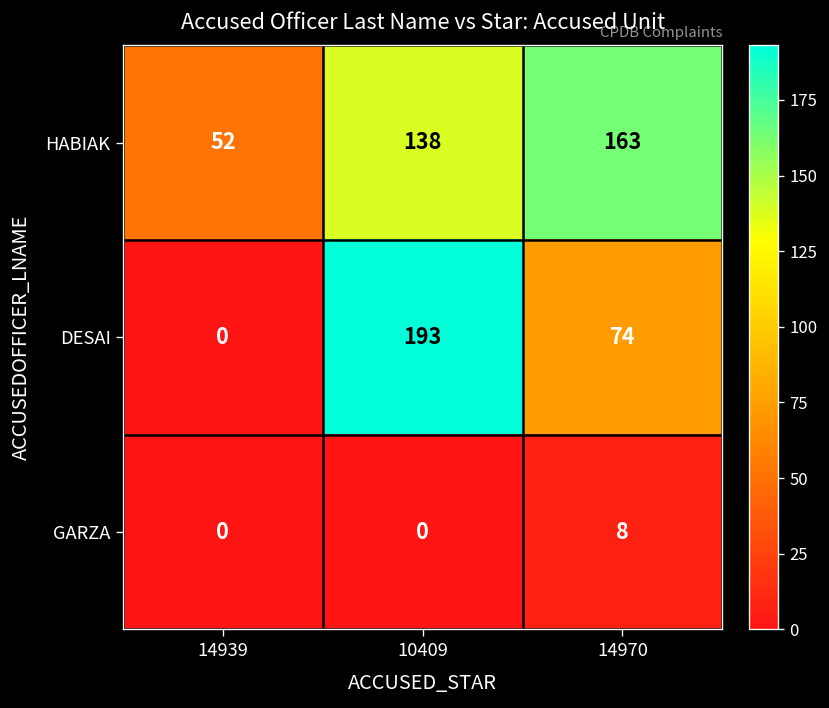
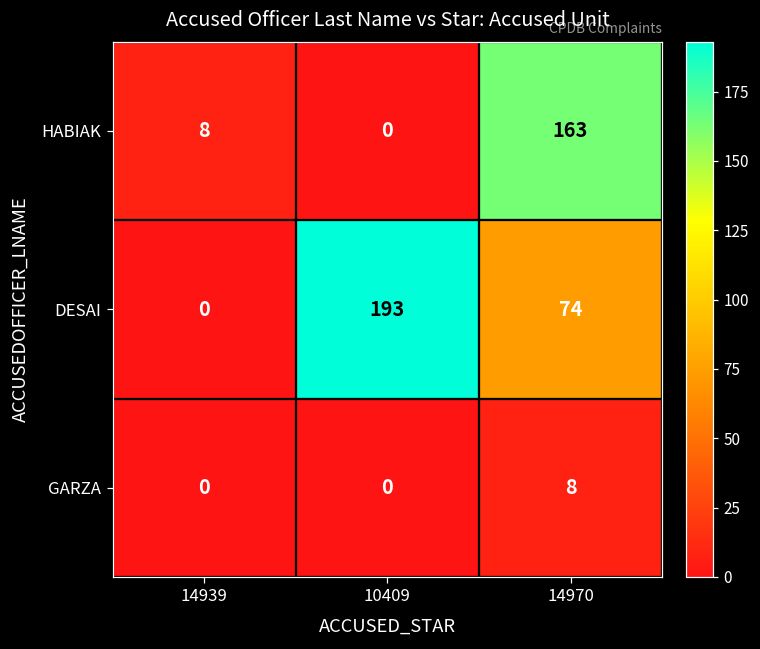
HABIAK, 14939: 52 -> 8
HABIAK, 10409: 138 -> 0
